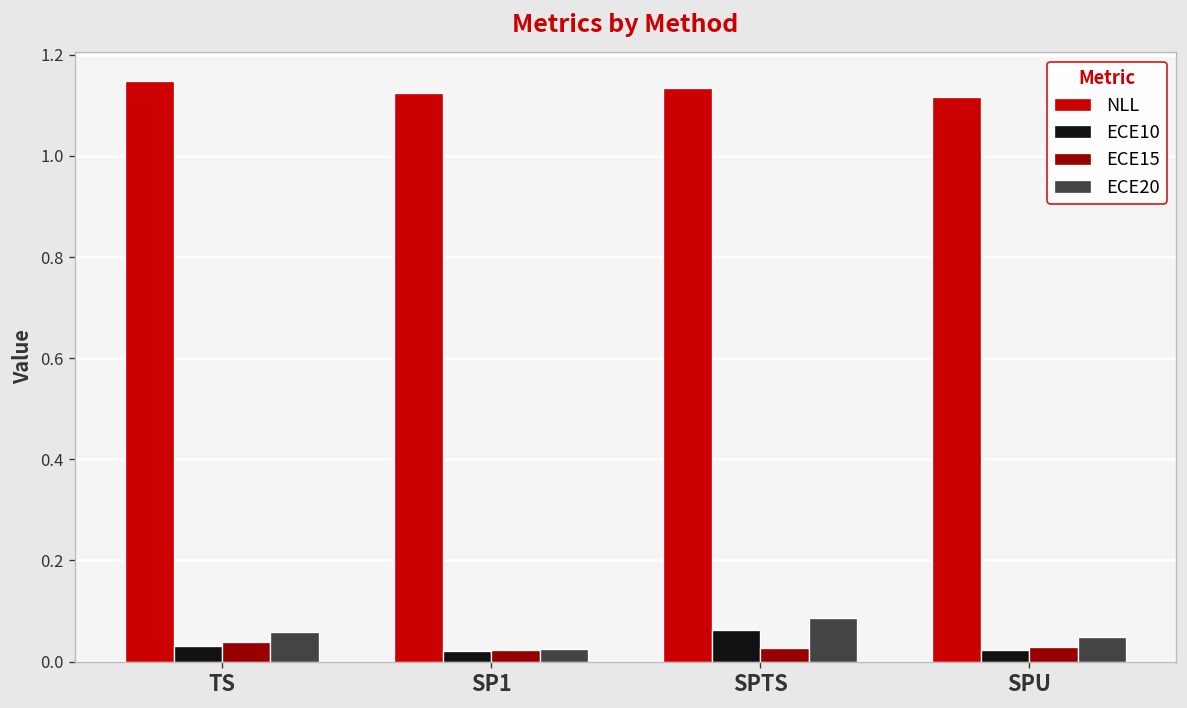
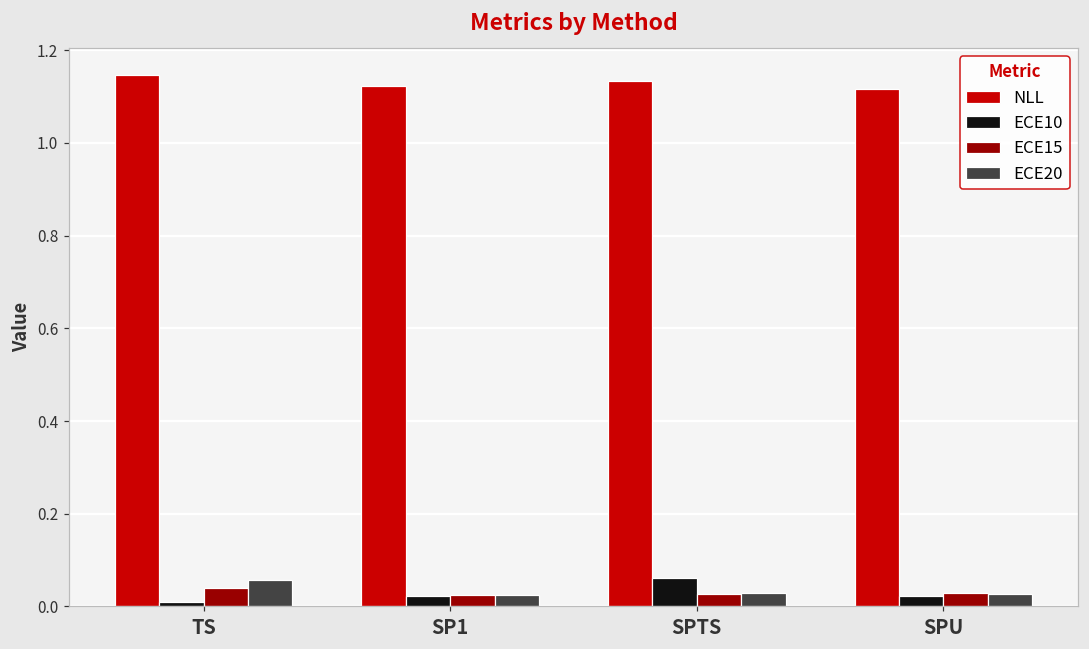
ECE10, TS: 0.03 -> 0.01
ECE20, SPTS: 0.09 -> 0.03
ECE20, SPU: 0.05 -> 0.03
